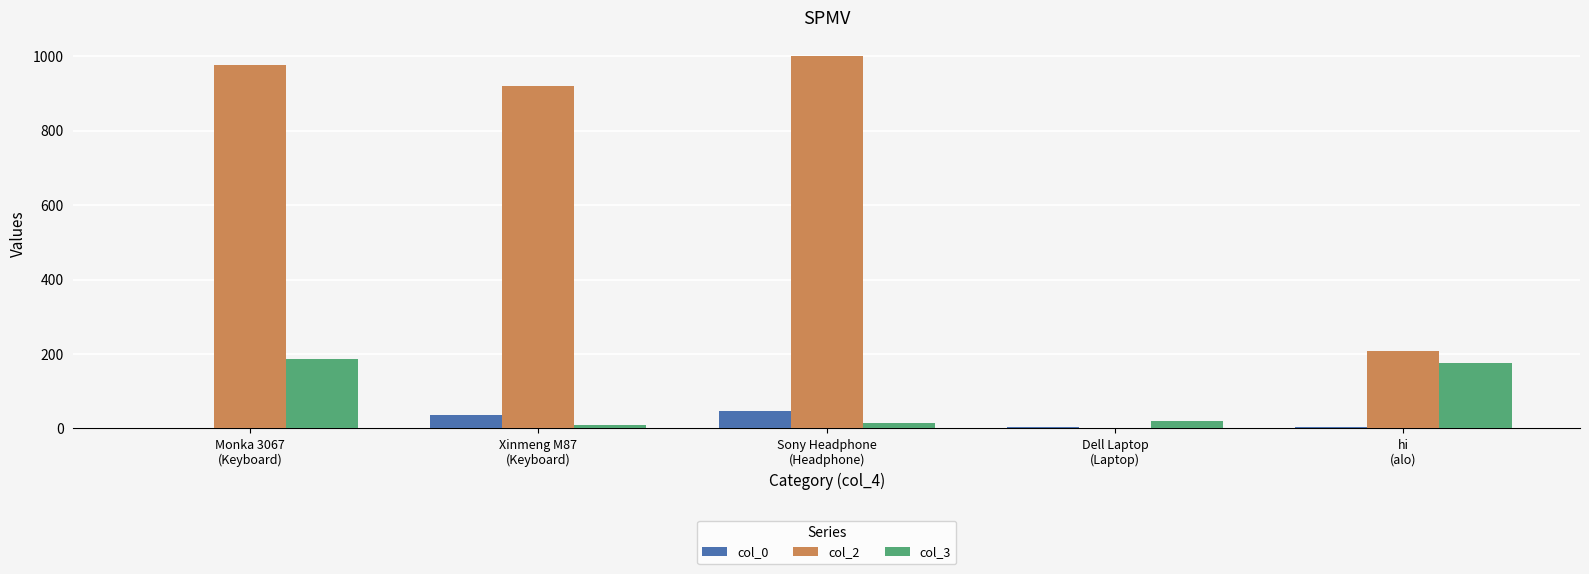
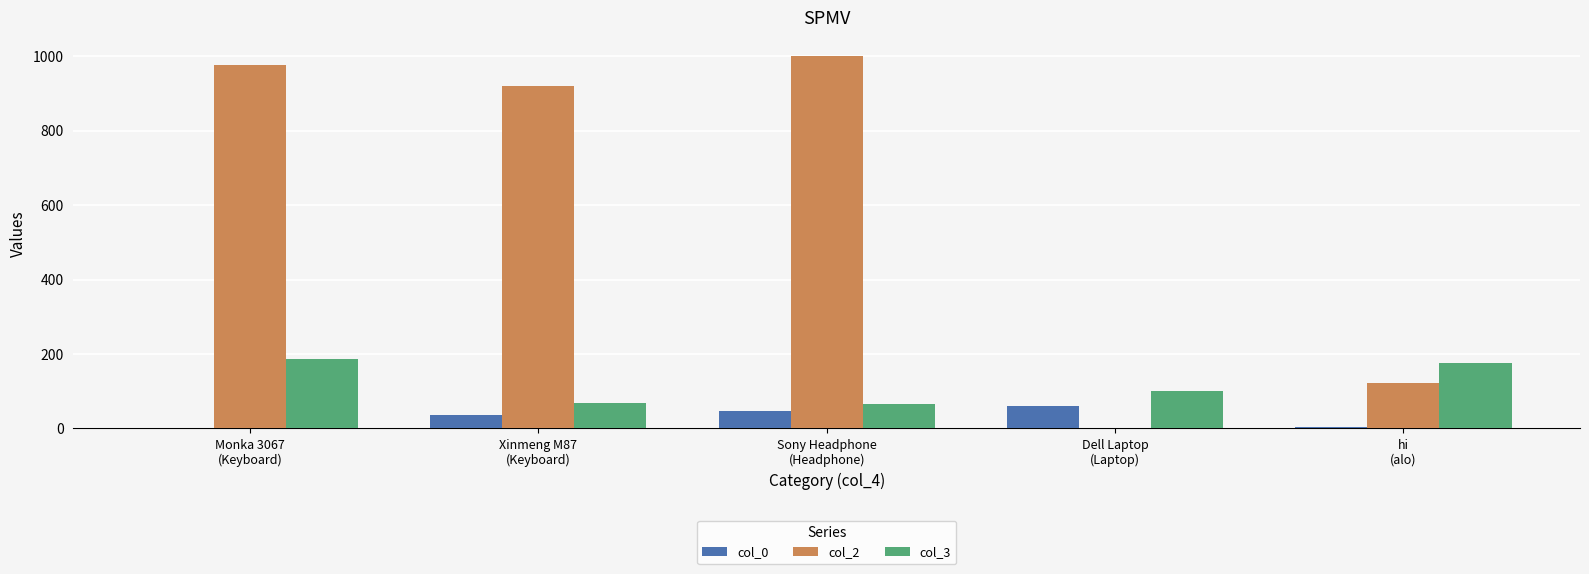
col_3, Xinmeng M87 (Keyboard): 10 -> 70
col_3, Sony Headphone (Headphone): 20 -> 70
col_0, Dell Laptop (Laptop): 10 -> 60
col_3, Dell Laptop (Laptop): 20 -> 100
col_2, hi (alo): 210 -> 120
